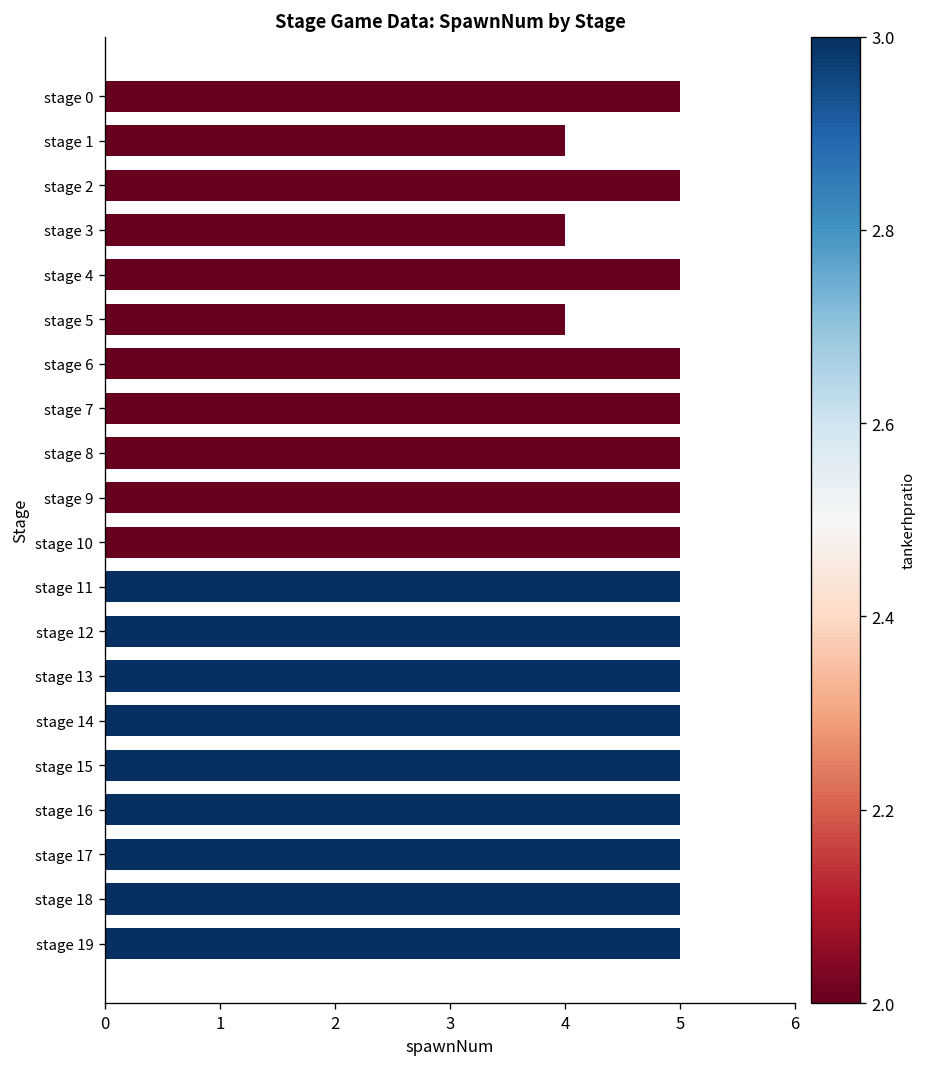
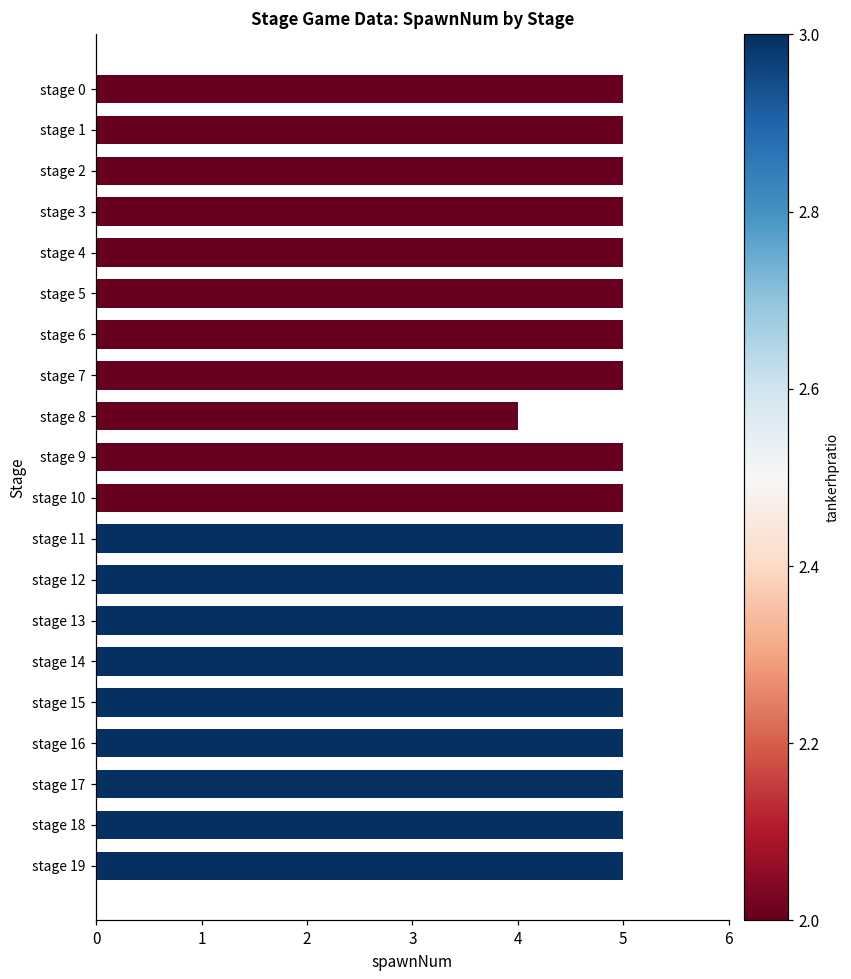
stage 1: 4 -> 5
stage 3: 4 -> 5
stage 5: 4 -> 5
stage 8: 5 -> 4
